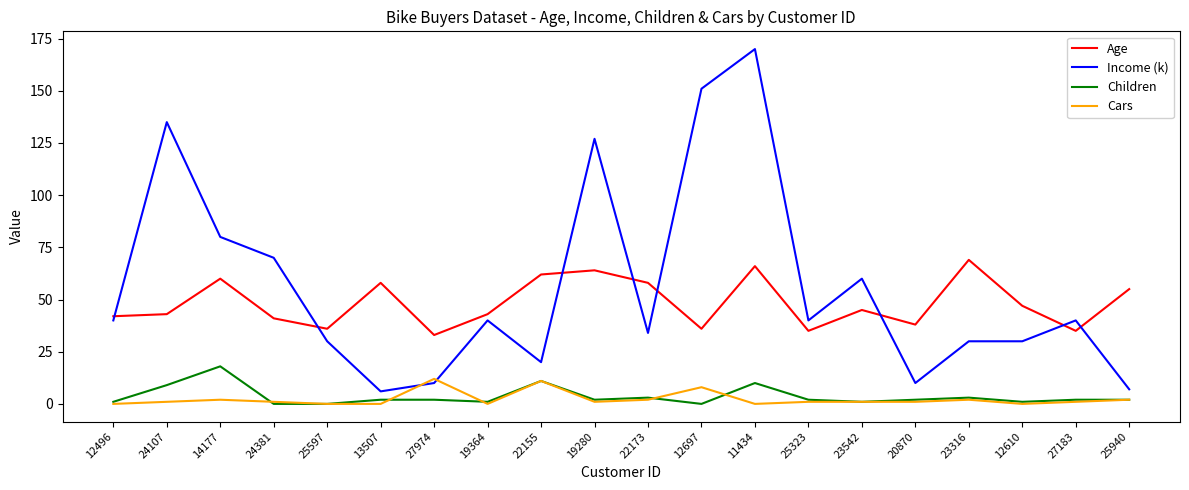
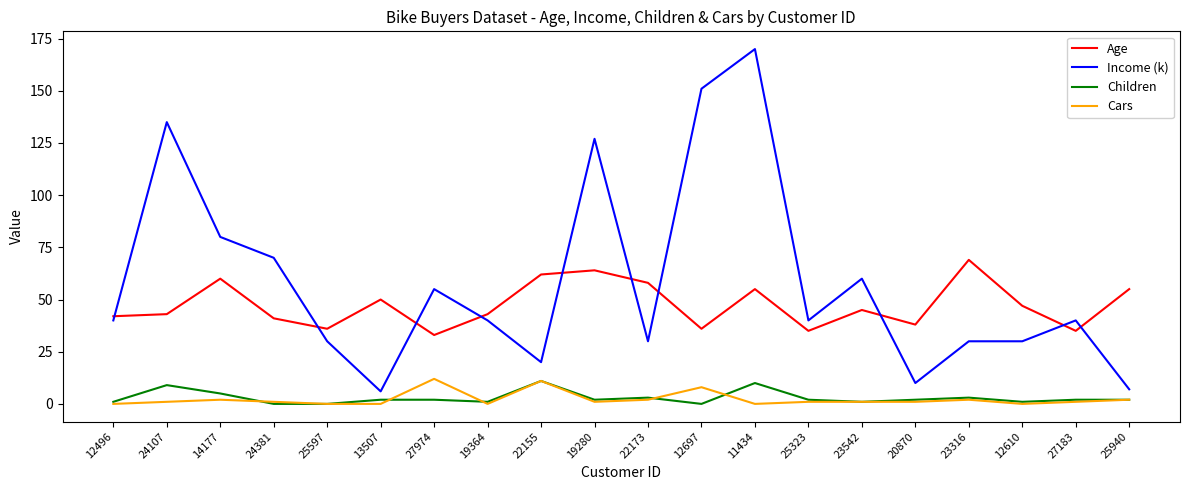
Children, 14177: 18 -> 5
Age, 13507: 58 -> 50
Income (k), 27974: 10 -> 55
Income (k), 22173: 34 -> 30
Age, 11434: 66 -> 55
